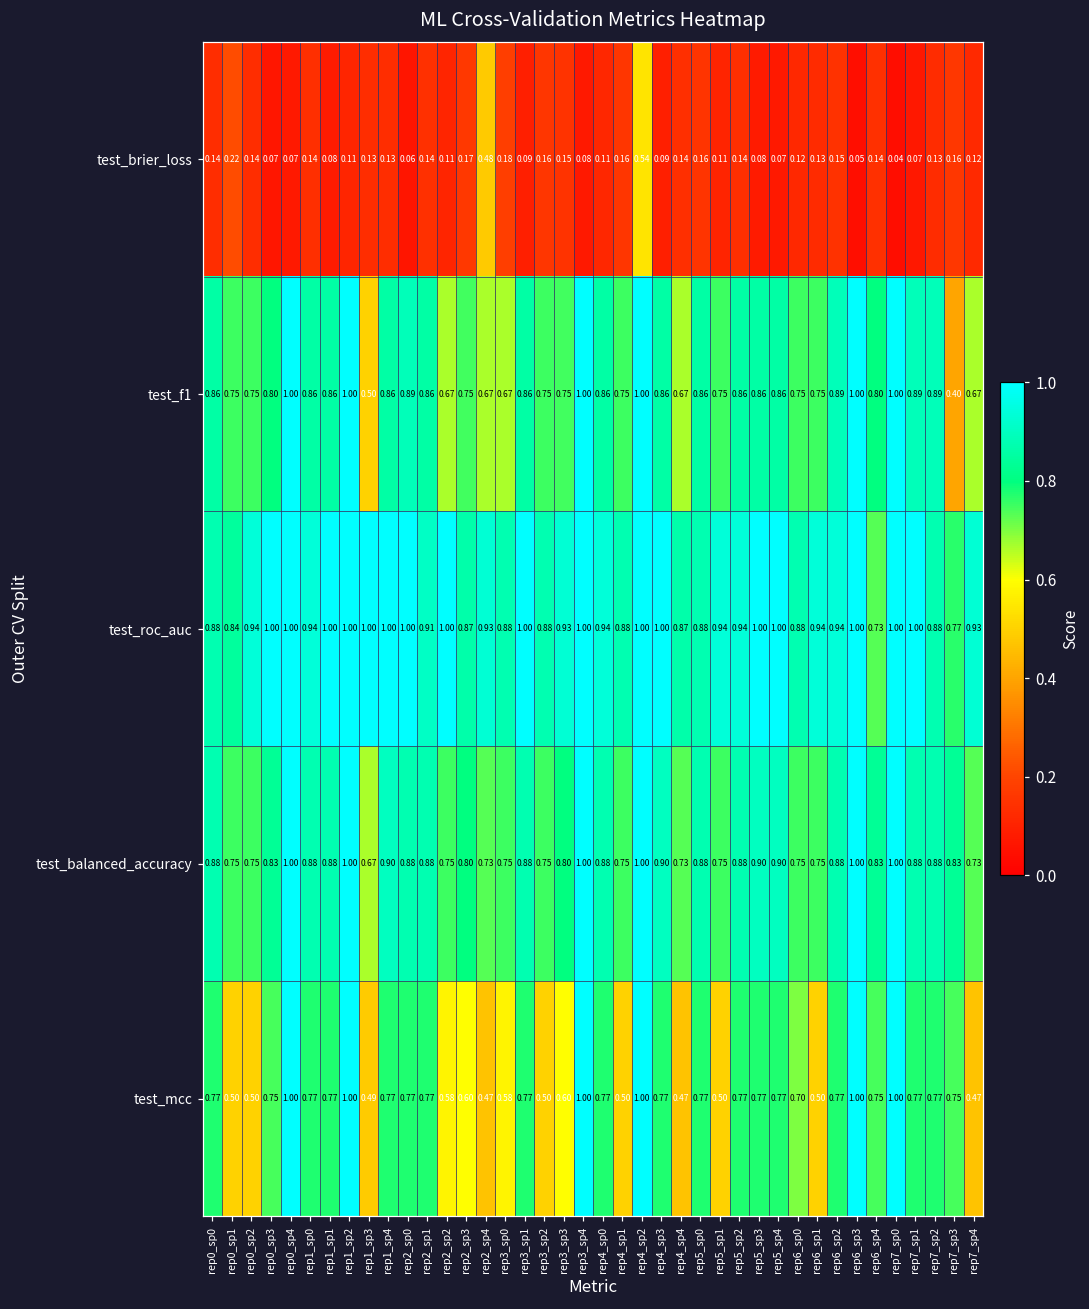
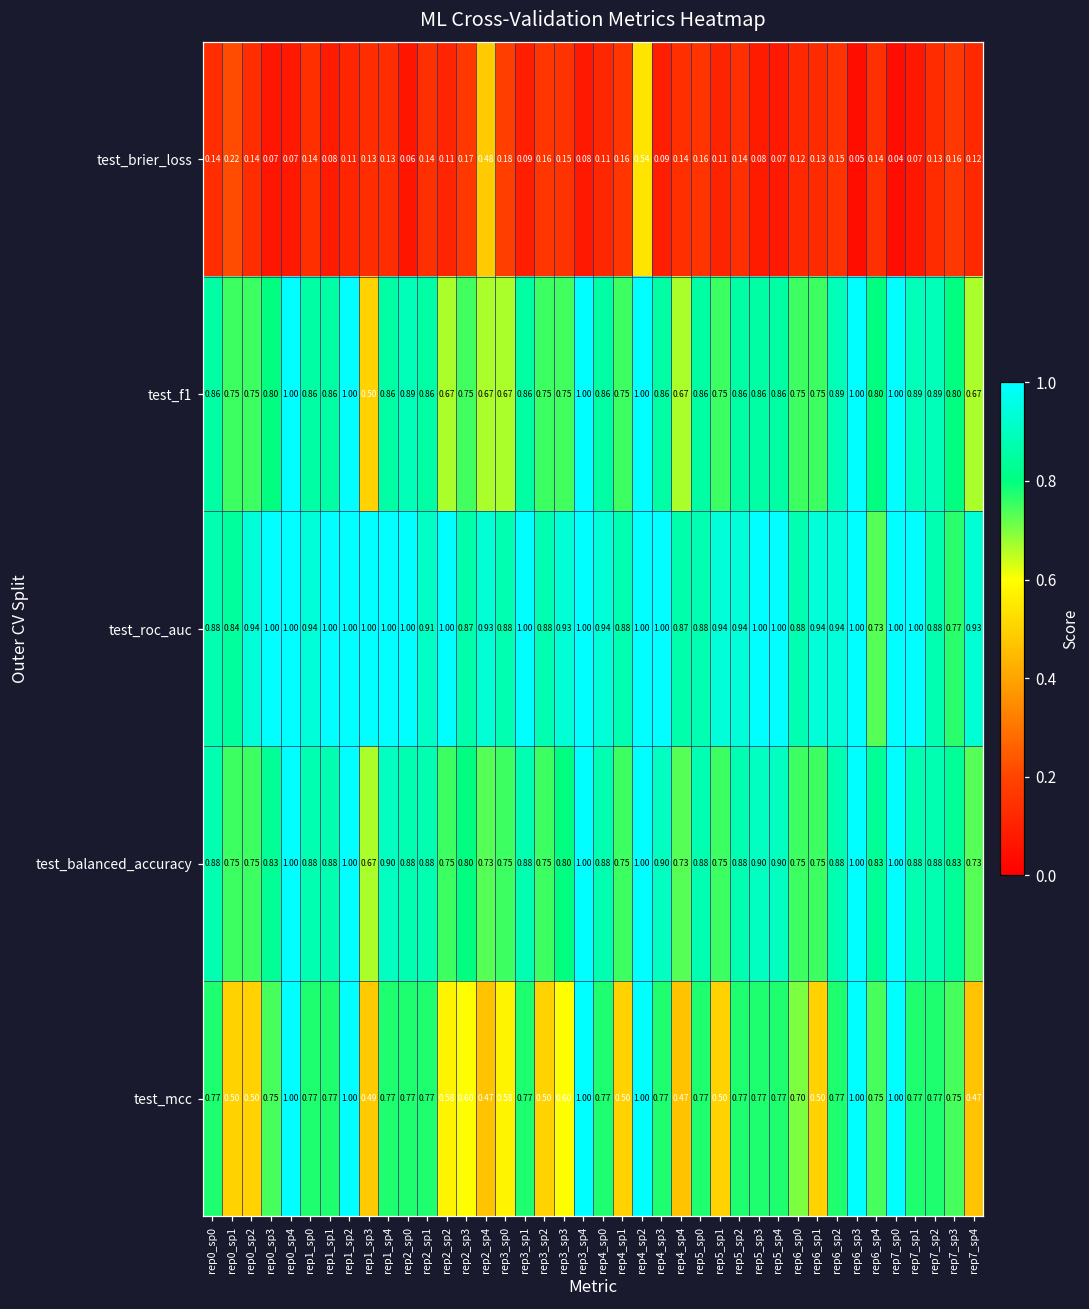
test_f1, rep7_sp3: 0.40 -> 0.80
